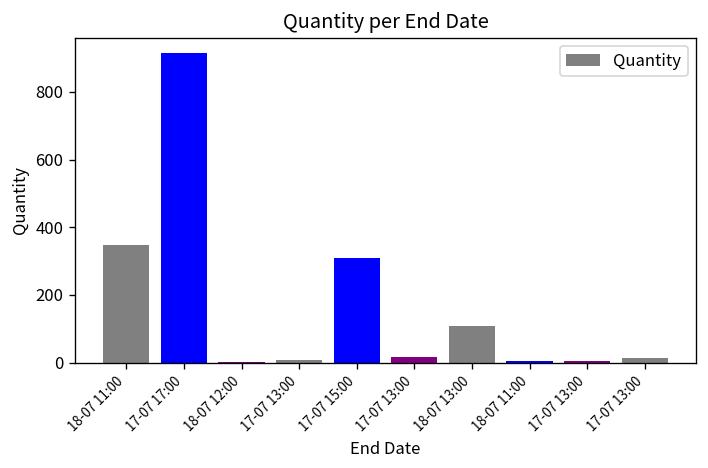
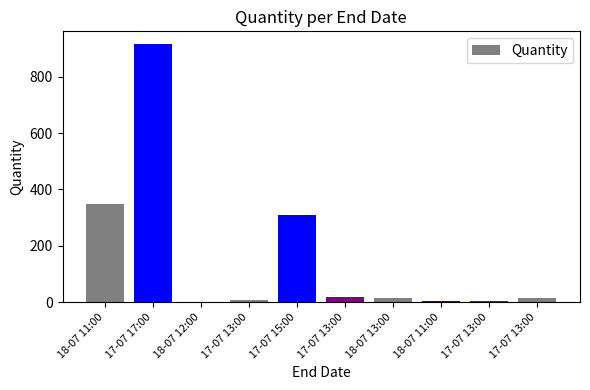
18-07 13:00: 110 -> 10
